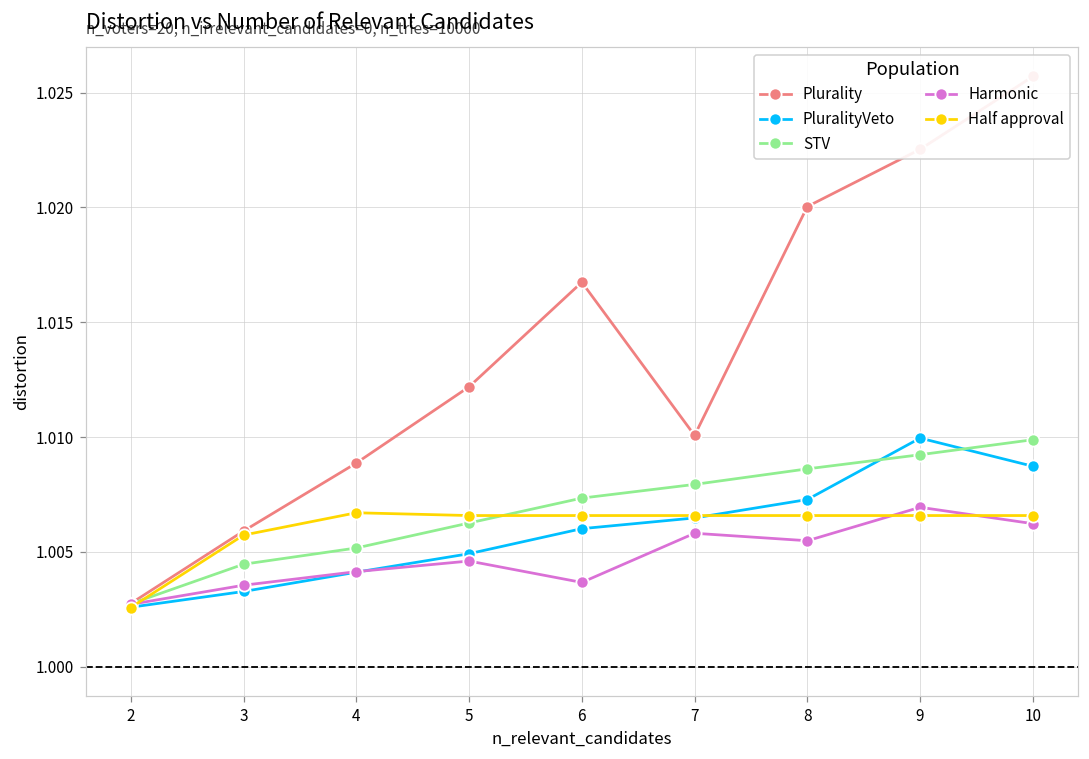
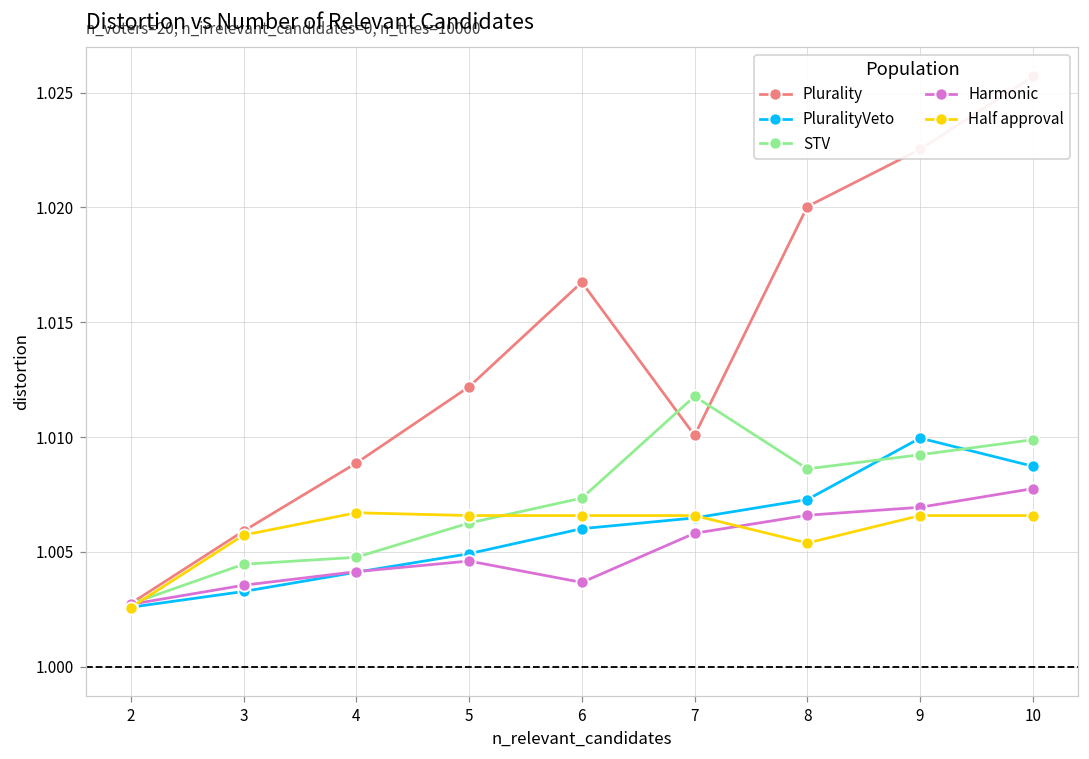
STV, 4: 1.0052 -> 1.0048
STV, 7: 1.0079 -> 1.0118
Harmonic, 8: 1.0055 -> 1.0066
Half approval, 8: 1.0066 -> 1.0054
Harmonic, 10: 1.0062 -> 1.0078
